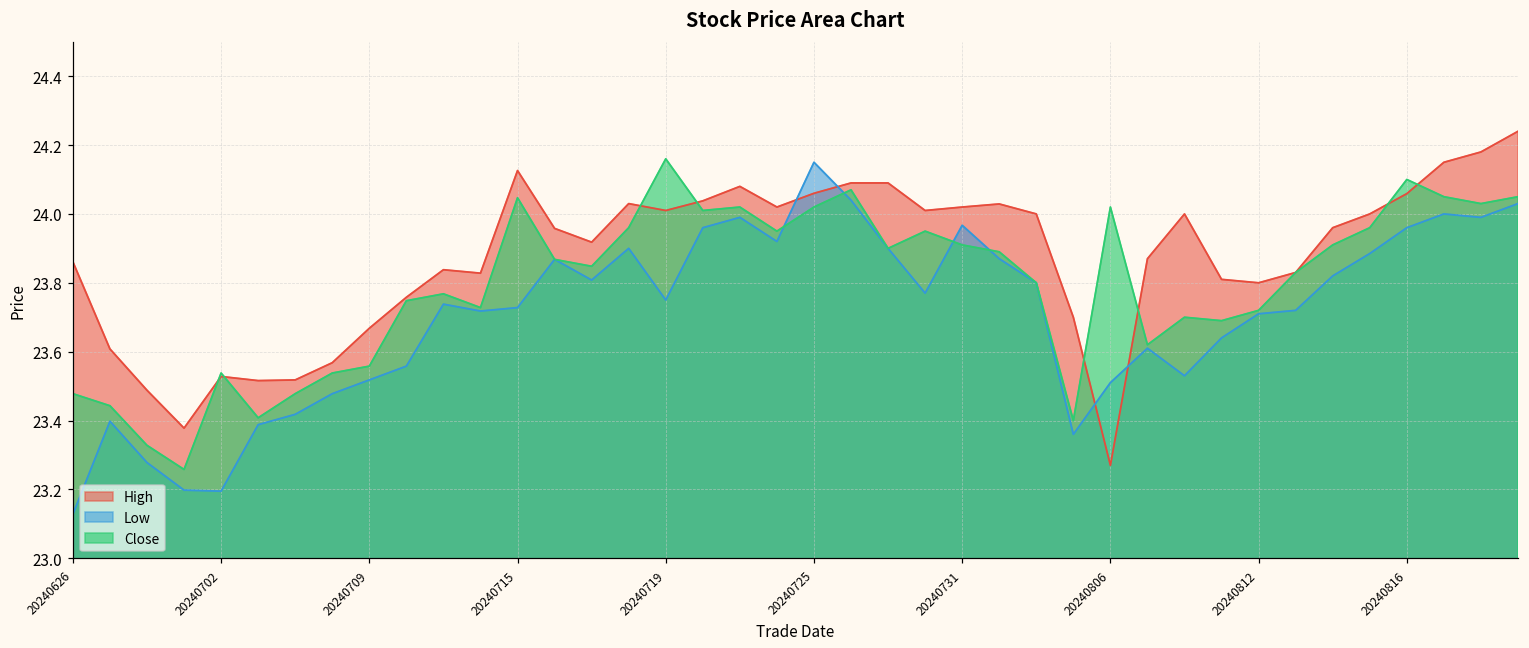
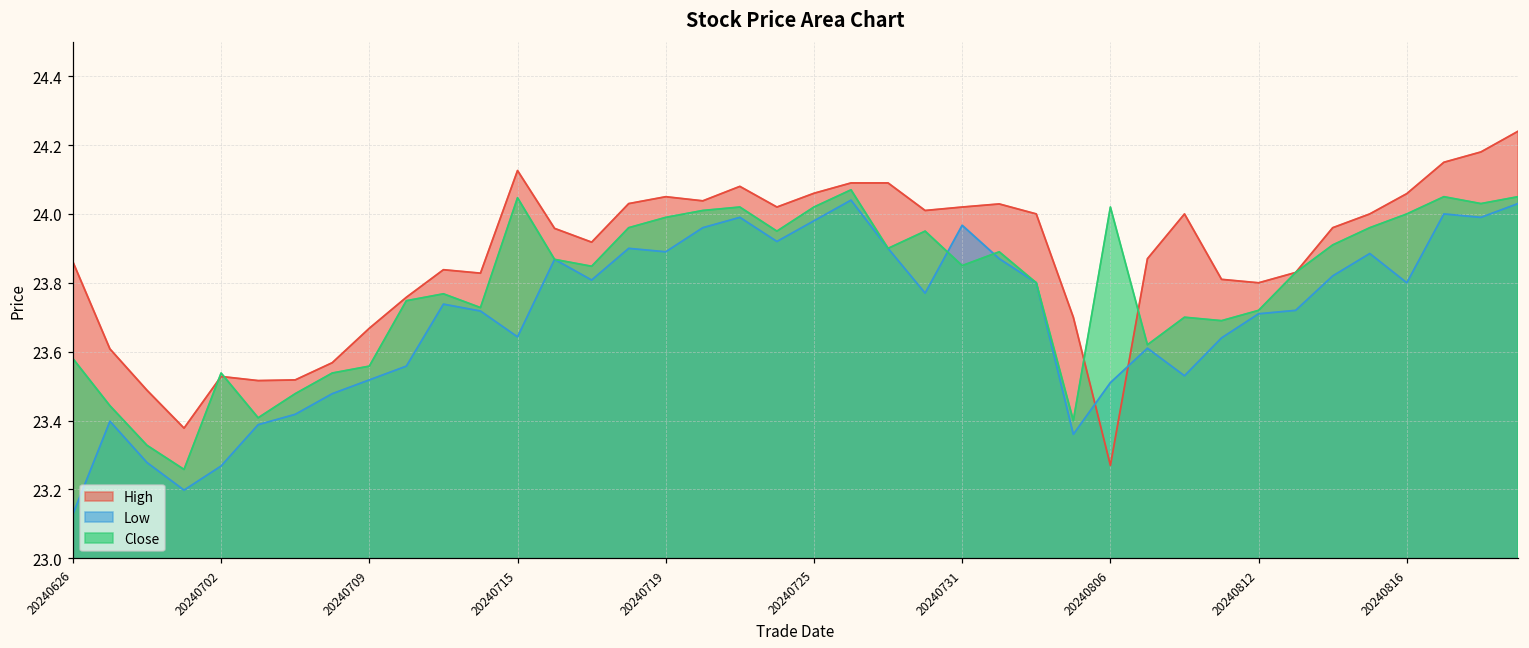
Close, 20240626: 23.48 -> 23.58
Low, 20240702: 23.20 -> 23.27
Low, 20240715: 23.73 -> 23.64
High, 20240719: 24.01 -> 24.05
Low, 20240719: 23.75 -> 23.89
Close, 20240719: 24.16 -> 23.99
Low, 20240725: 24.15 -> 23.98
Close, 20240731: 23.91 -> 23.85
Low, 20240816: 23.96 -> 23.80
Close, 20240816: 24.1 -> 24.0
